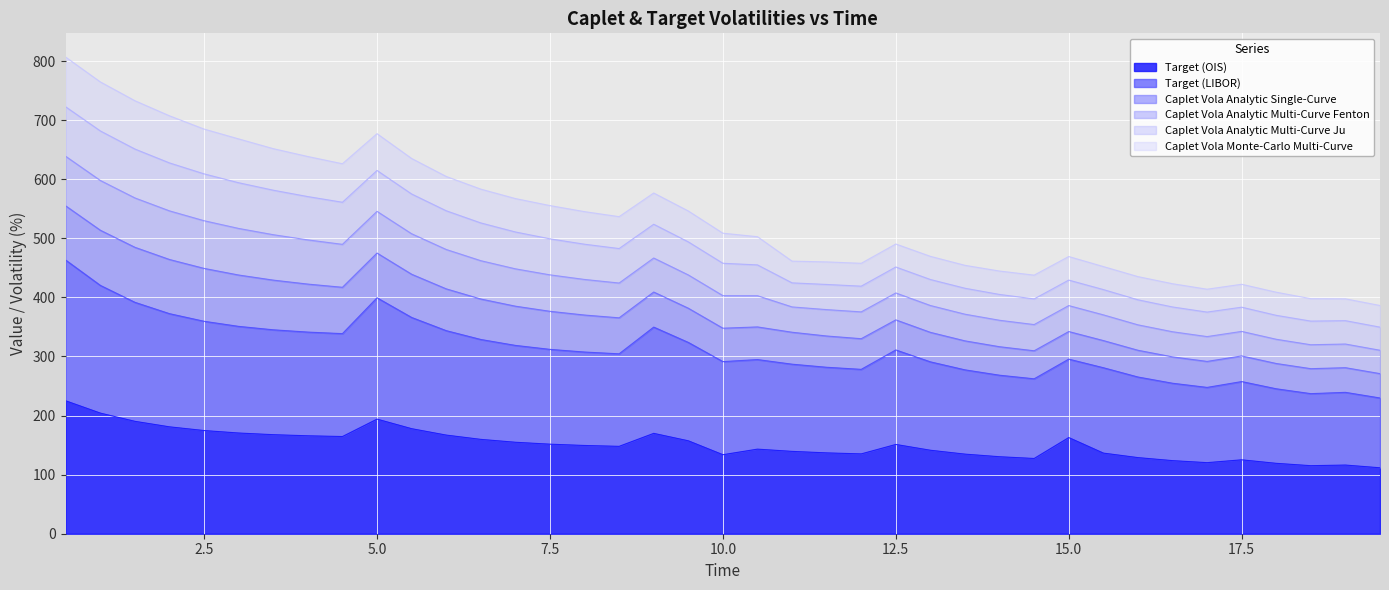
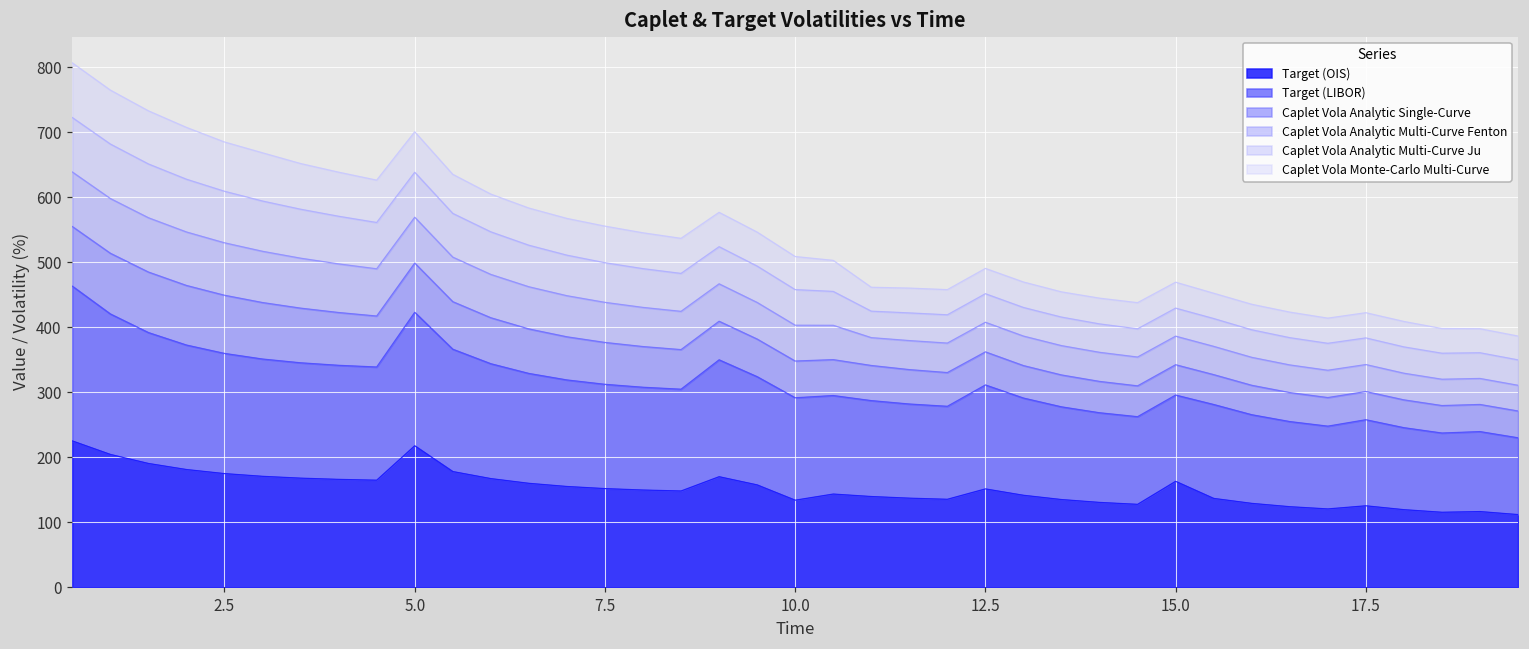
Target (OIS), 5.0: 190 -> 220
